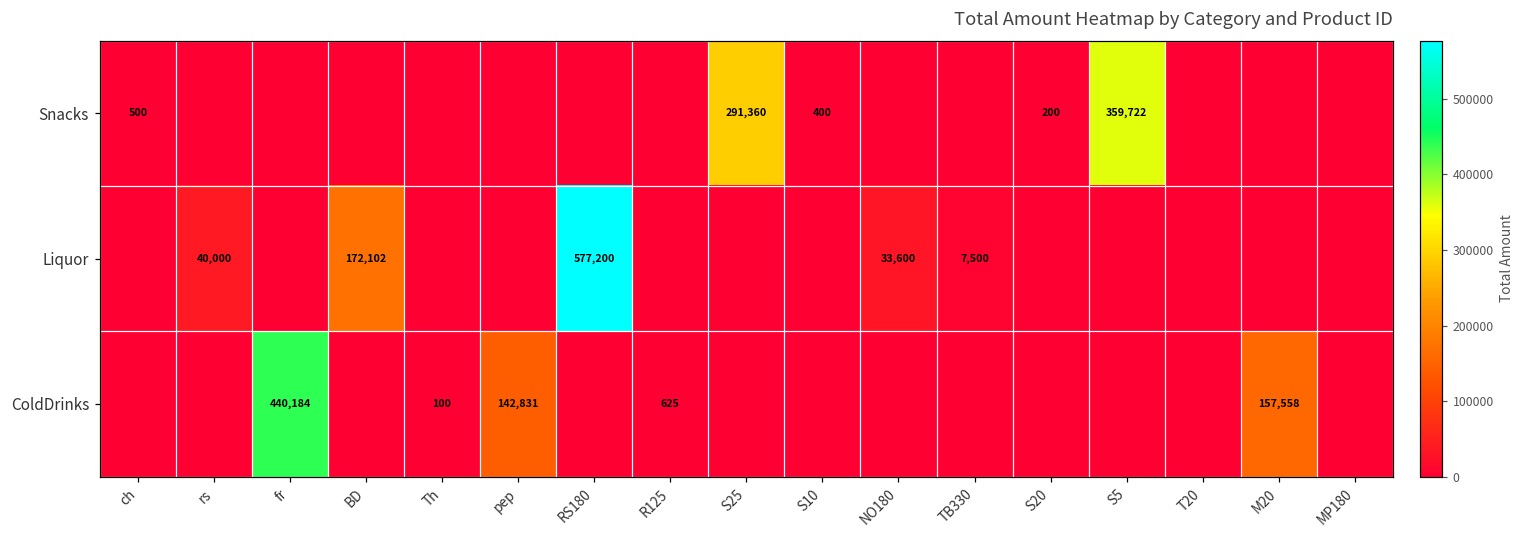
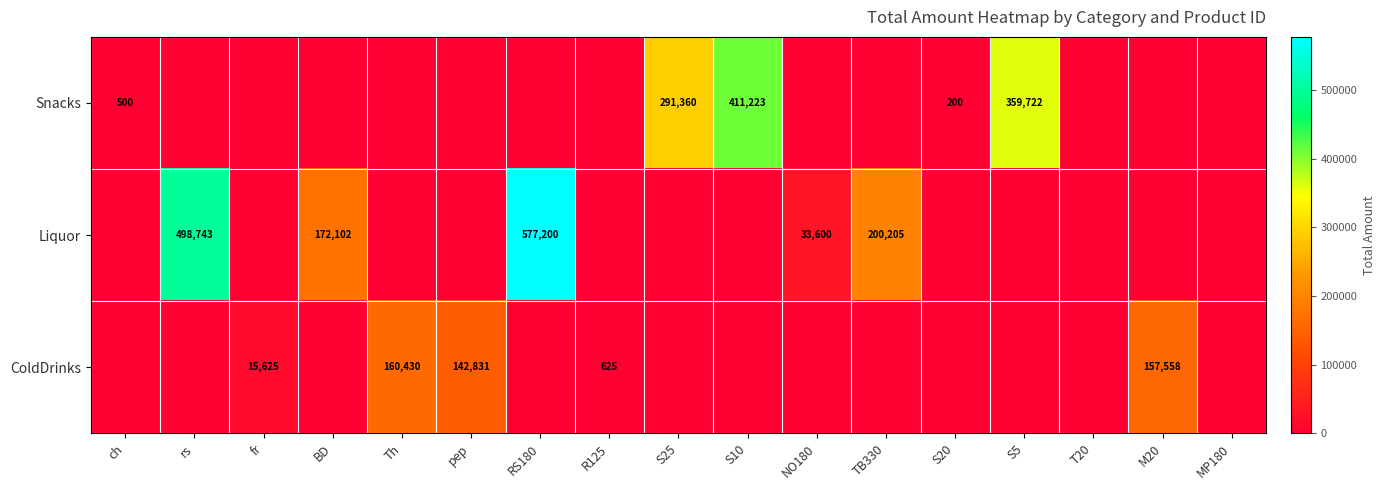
Snacks, S10: 400 -> 411,223
Liquor, rs: 40,000 -> 498,743
Liquor, TB330: 7,500 -> 200,205
ColdDrinks, fr: 440,184 -> 15,625
ColdDrinks, Th: 100 -> 160,430
